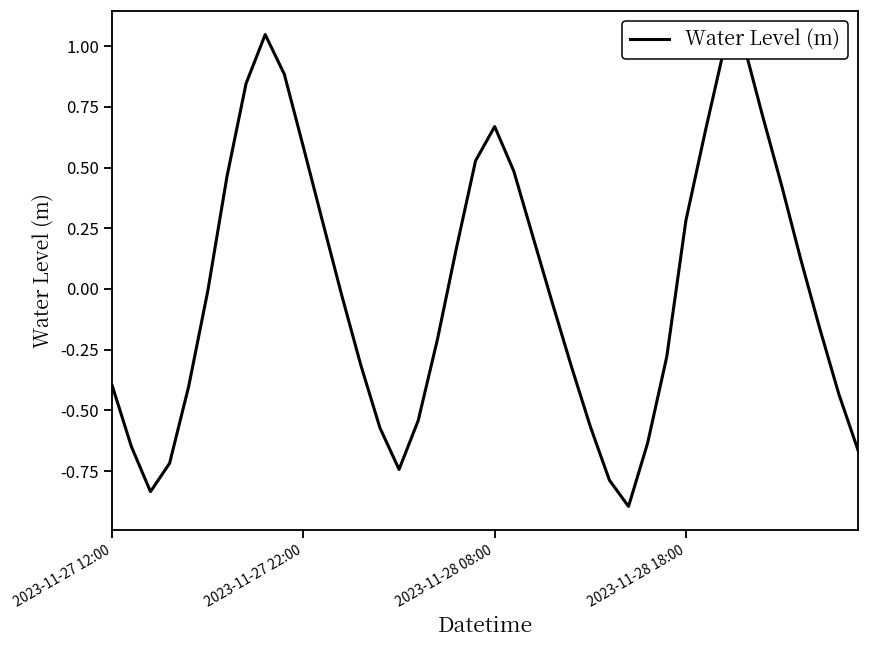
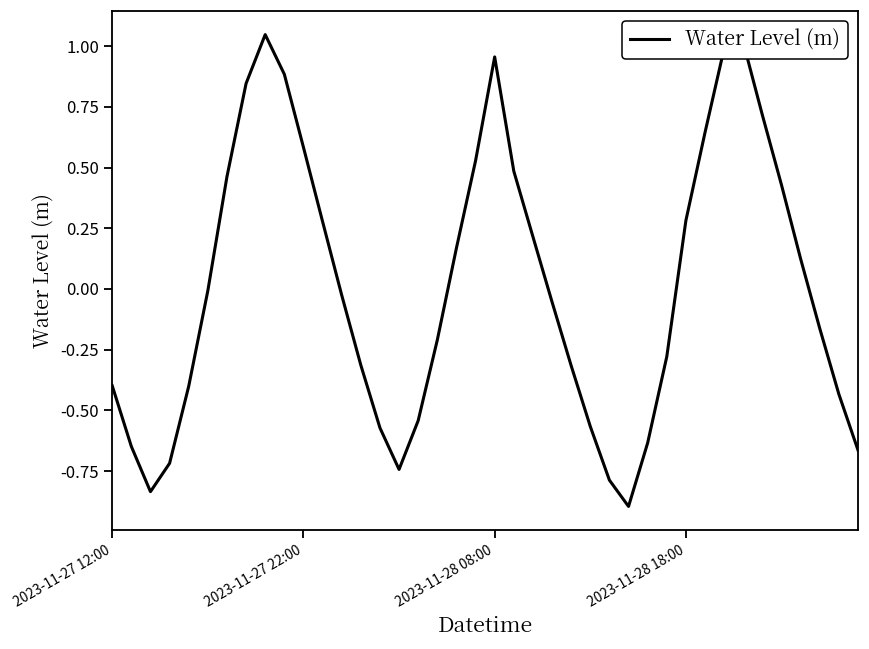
2023-11-28 08:00: 0.67 -> 0.96
